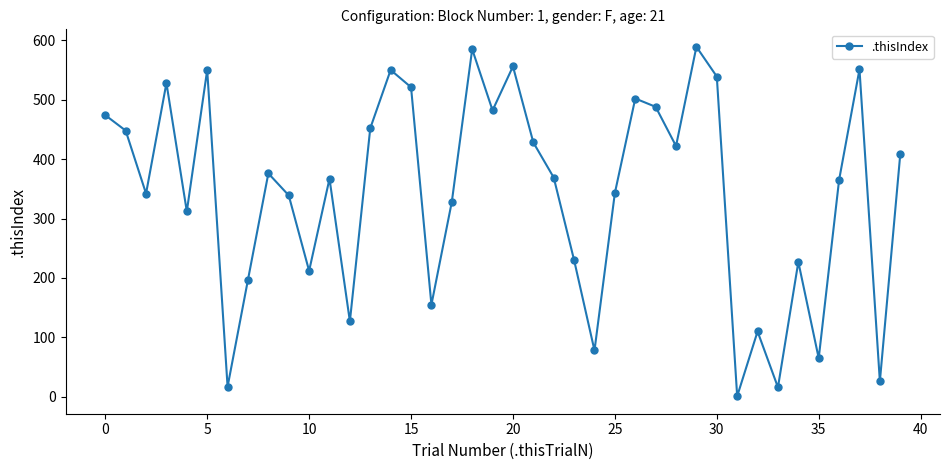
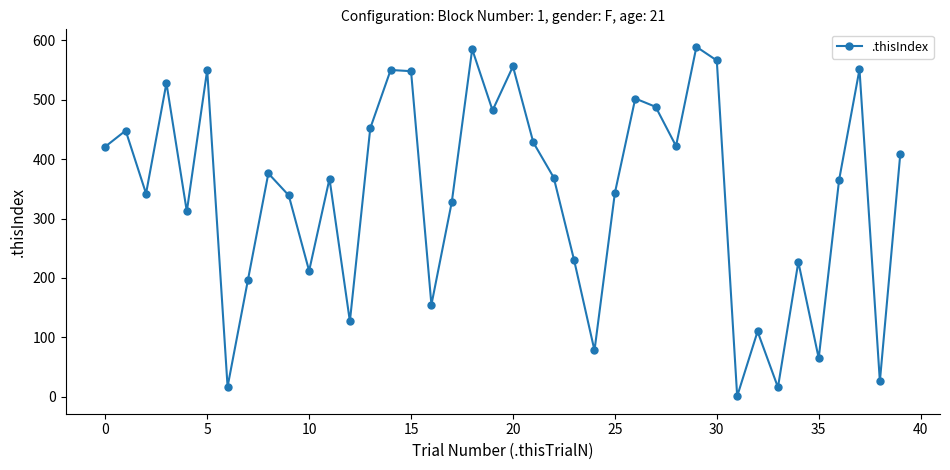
0: 470 -> 420
15: 520 -> 550
30: 540 -> 570
